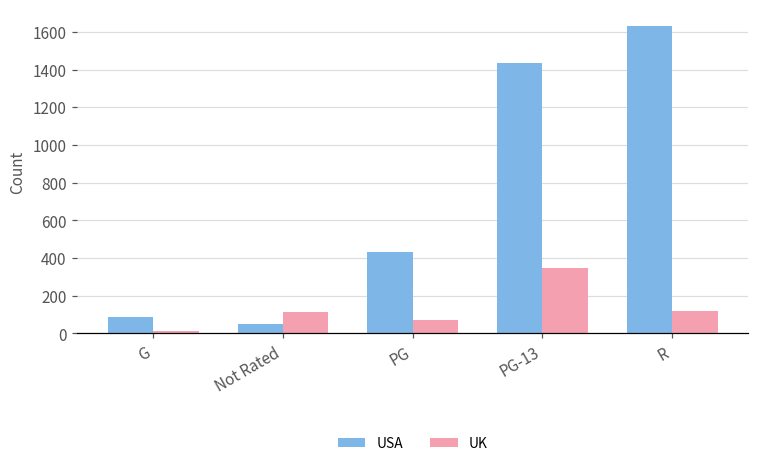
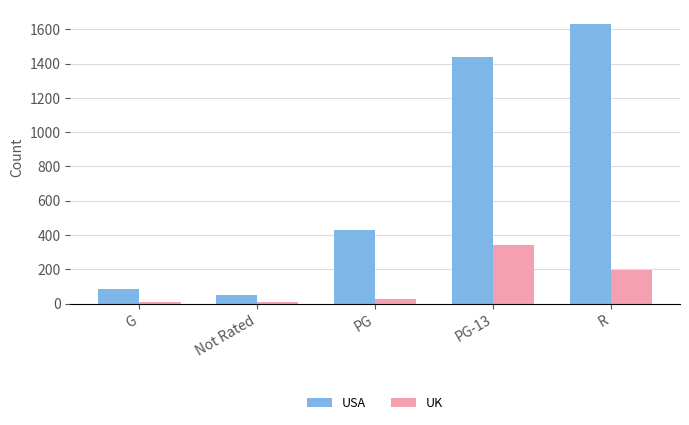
UK, Not Rated: 110 -> 10
UK, PG: 70 -> 20
UK, R: 120 -> 200
